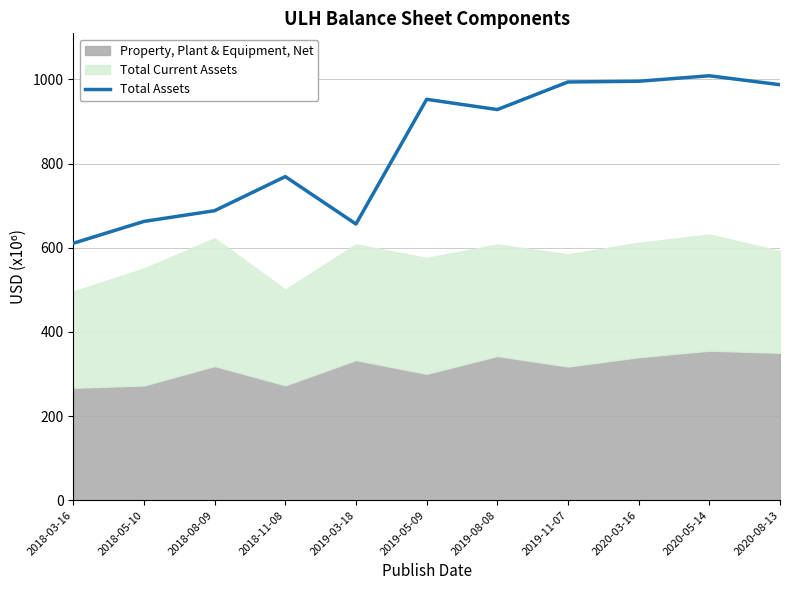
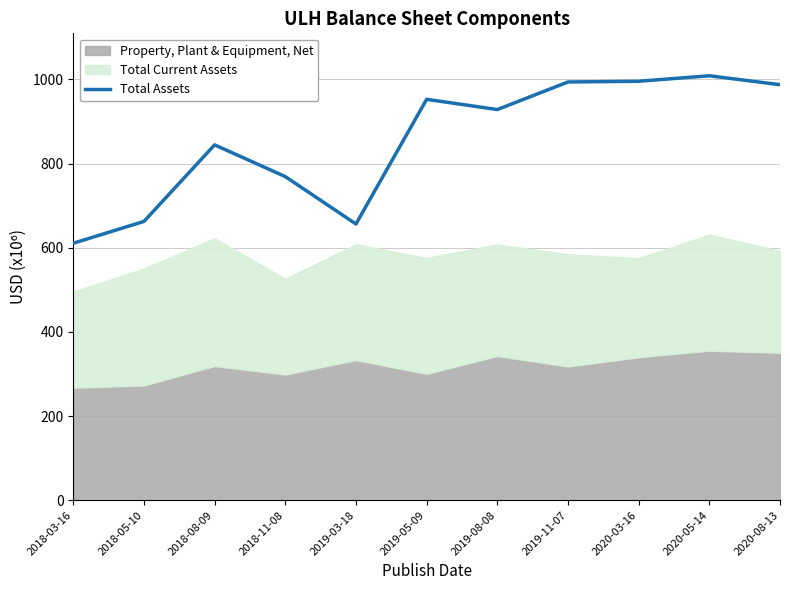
Total Assets, 2018-08-09: 690 -> 840
Property, Plant & Equipment, Net, 2018-11-08: 270 -> 300
Total Current Assets, 2020-03-16: 270 -> 240
